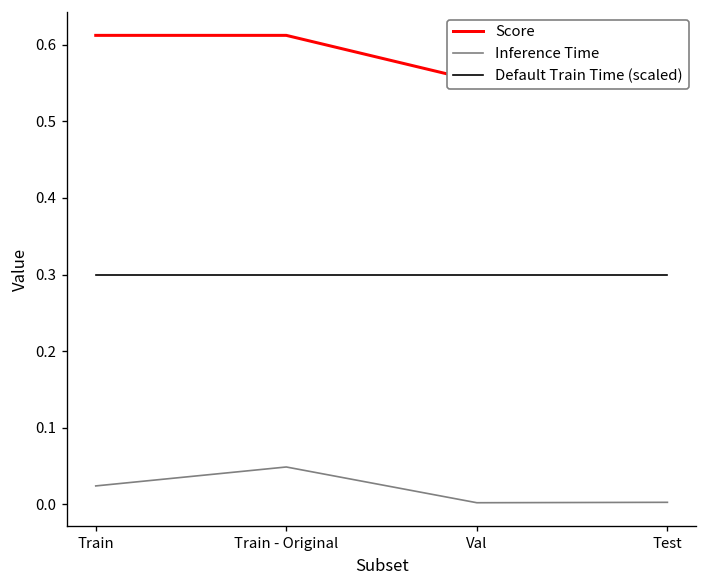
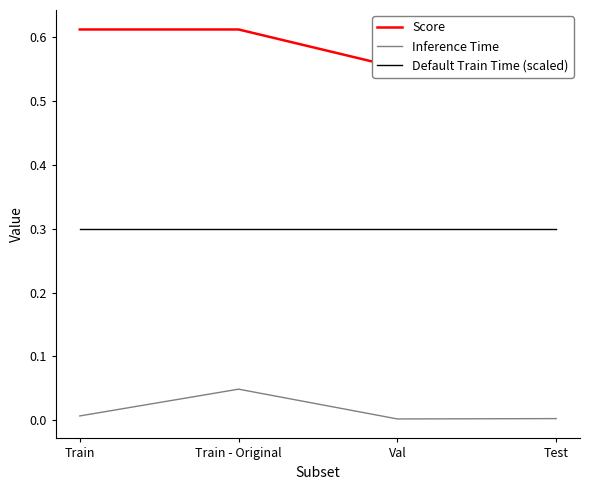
Inference Time, Train: 0.02 -> 0.01
